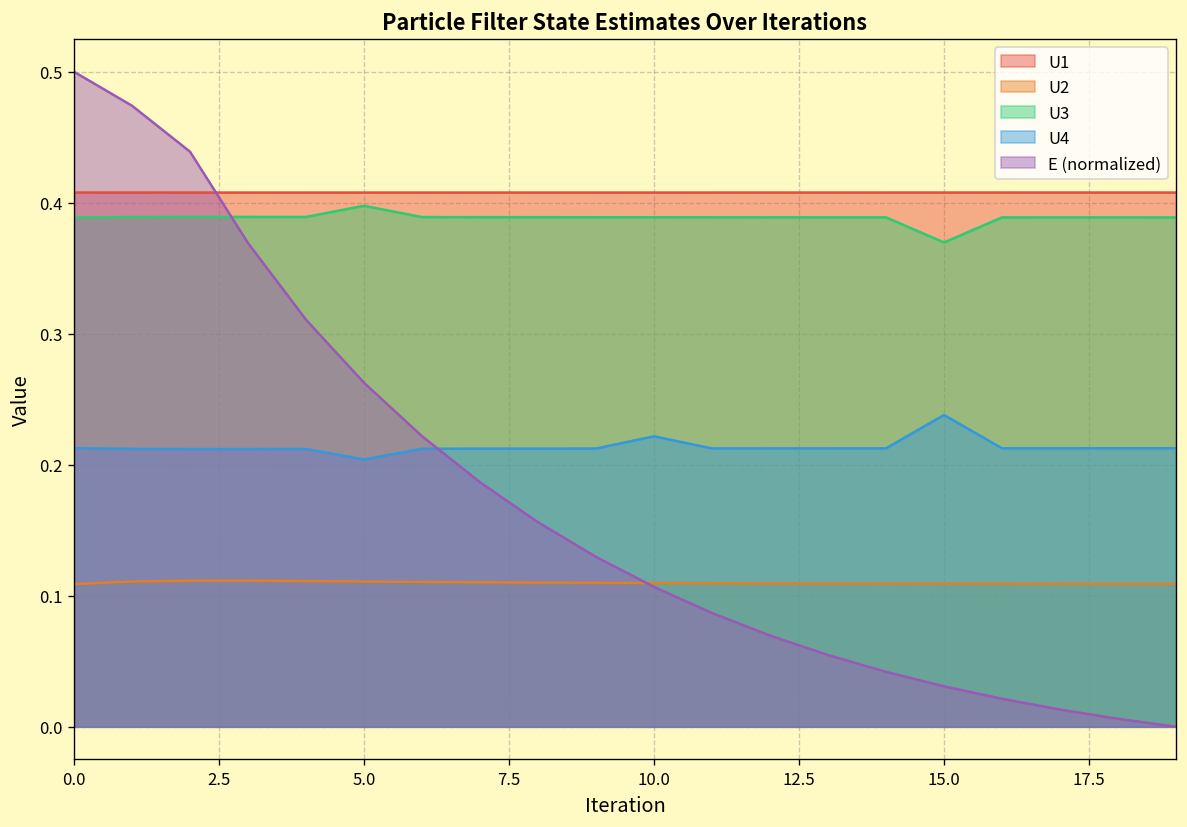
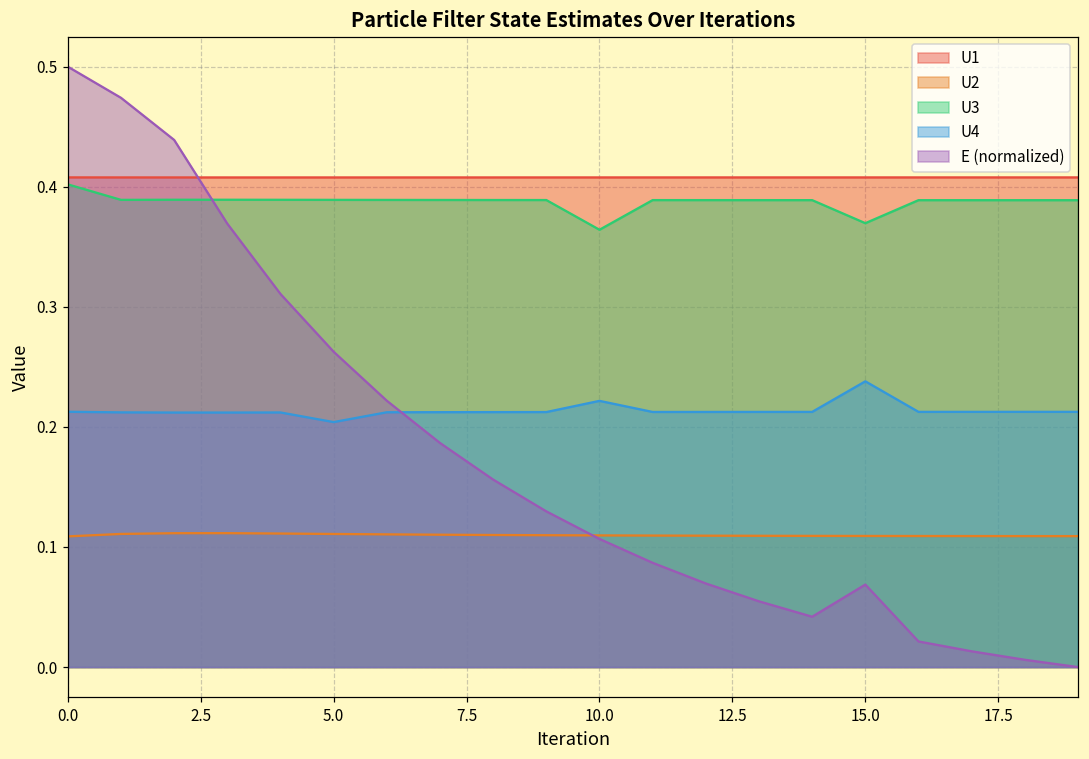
U3, 0.0: 0.389 -> 0.402
U3, 5.0: 0.398 -> 0.389
U3, 10.0: 0.389 -> 0.364
E (normalized), 15.0: 0.031 -> 0.069
